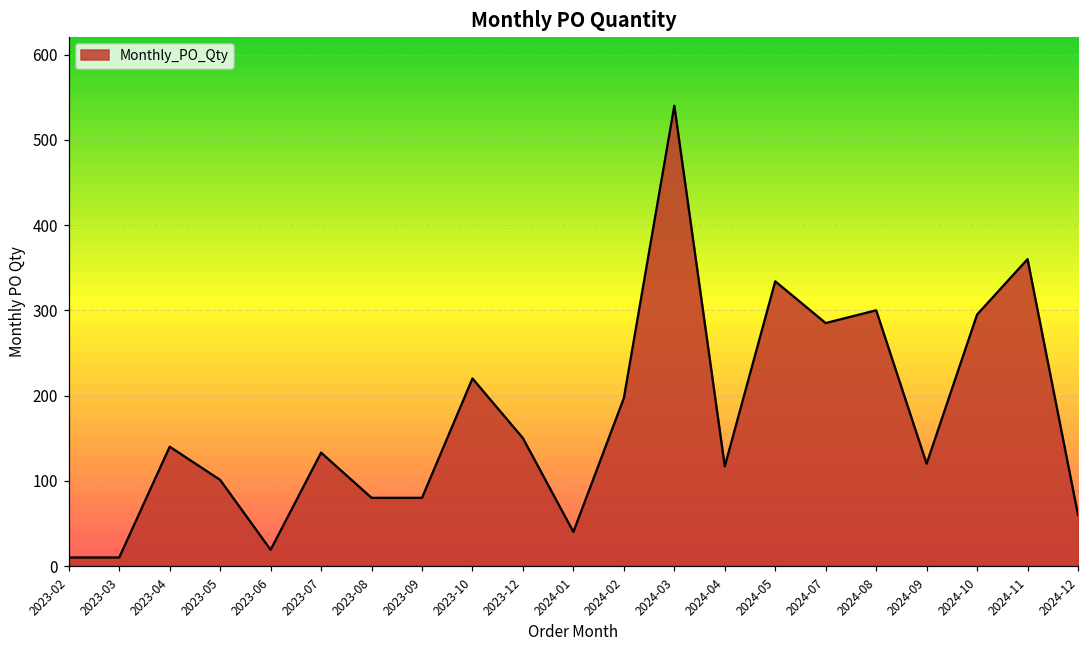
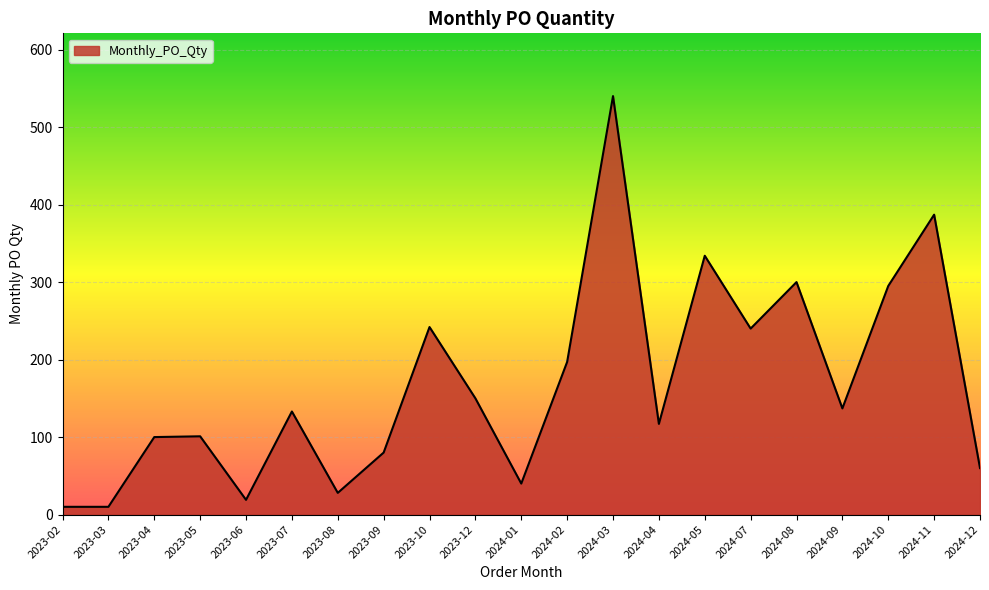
2023-04: 140 -> 100
2023-08: 80 -> 30
2023-10: 220 -> 240
2024-07: 290 -> 240
2024-09: 120 -> 140
2024-11: 360 -> 390
